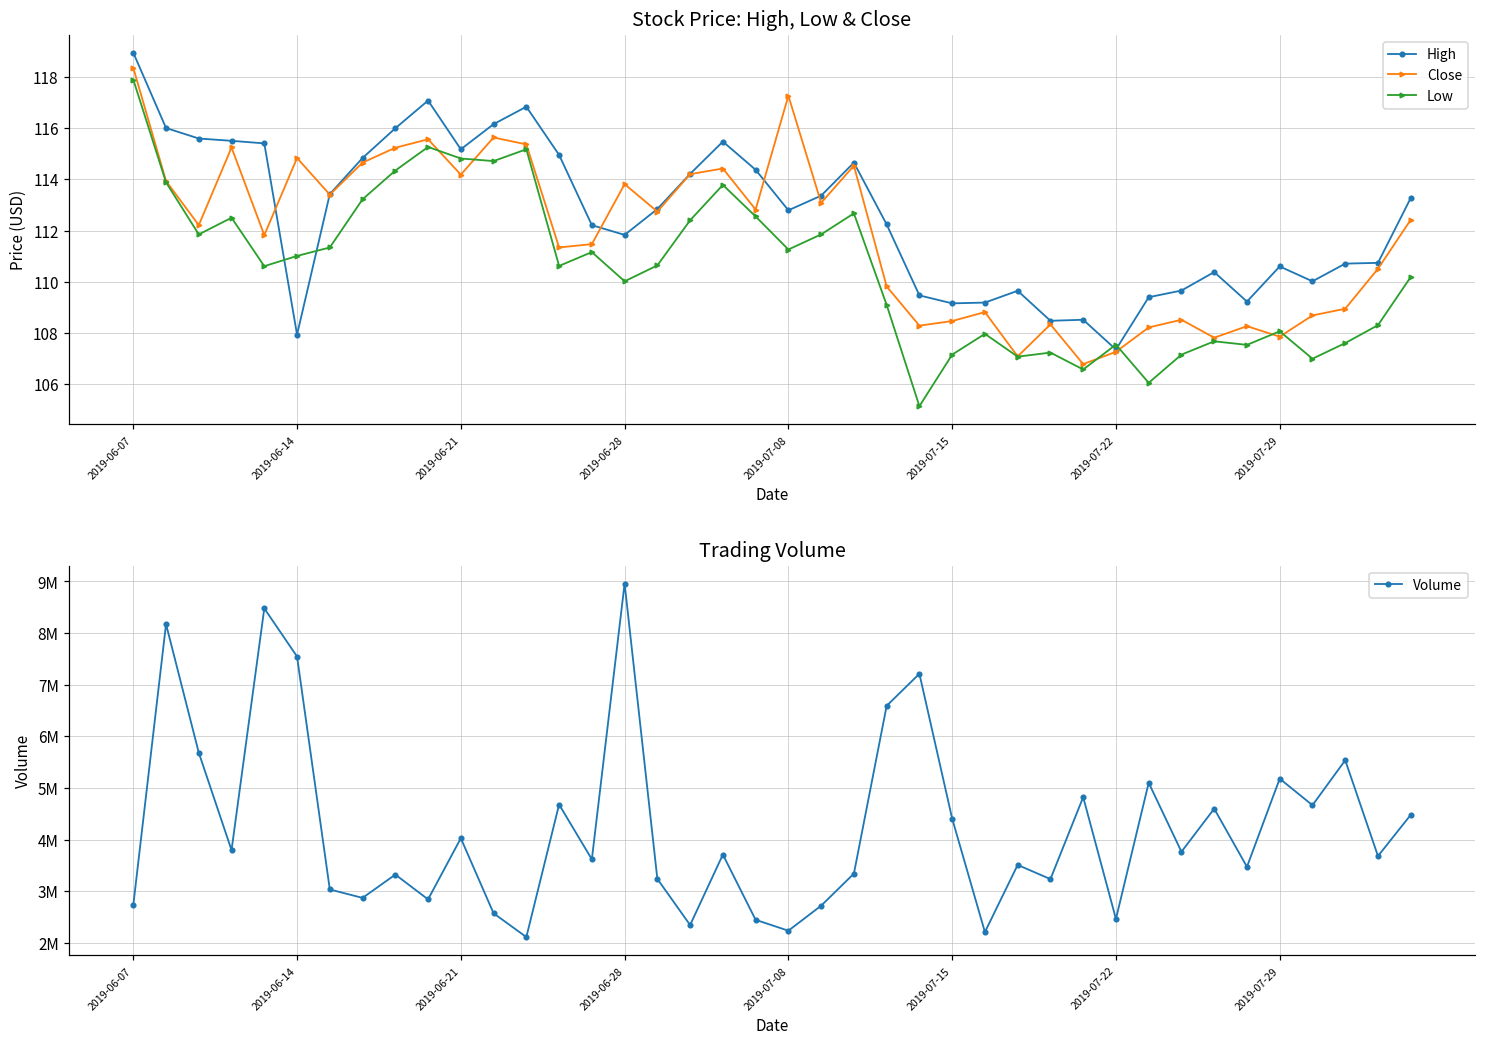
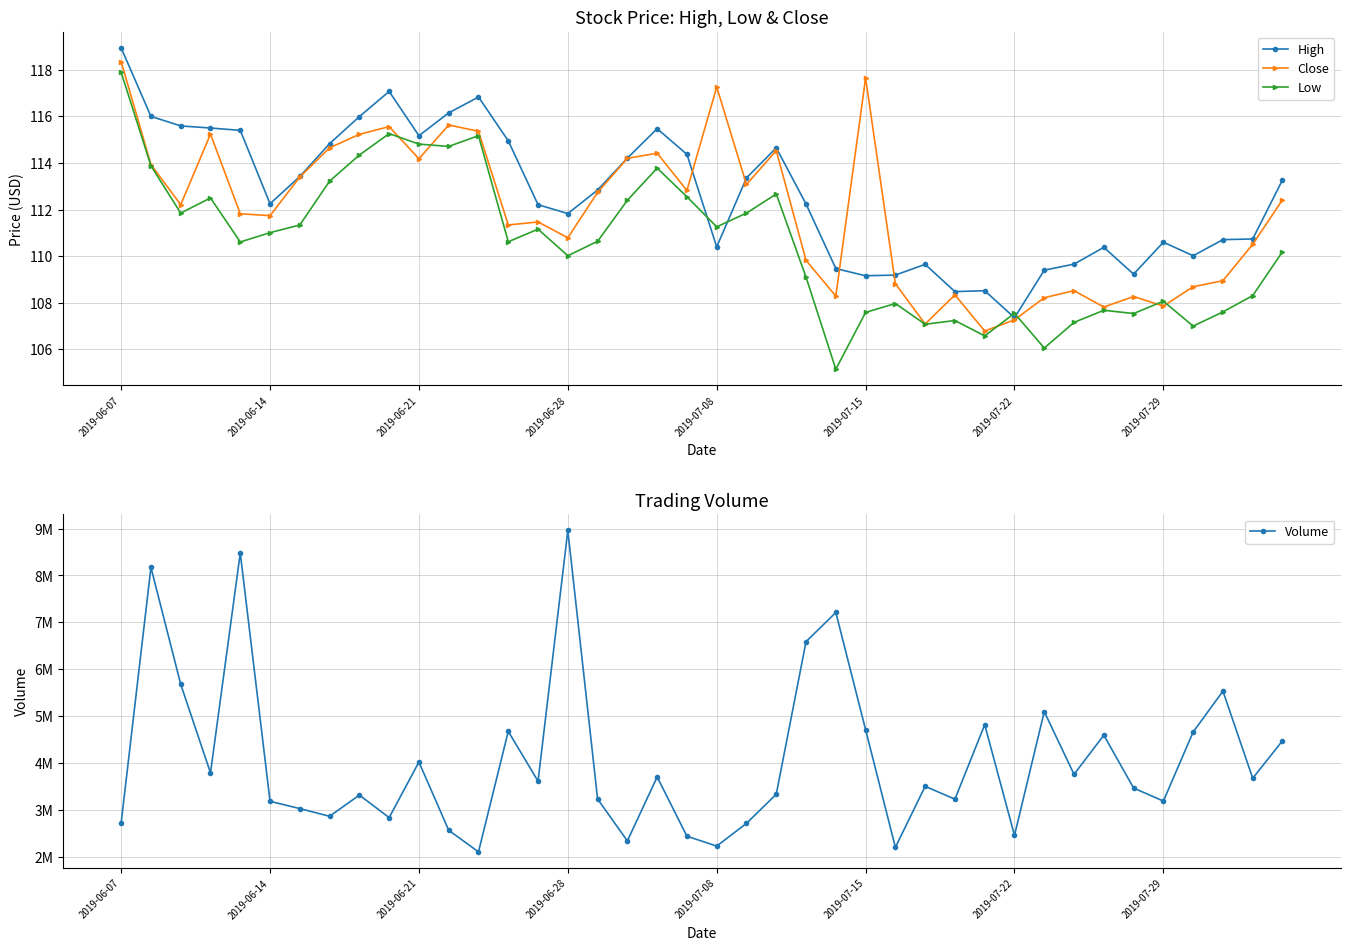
Stock Price: High, Low & Close, High, 2019-06-14: 107.9 -> 112.3
Stock Price: High, Low & Close, Close, 2019-06-14: 114.8 -> 111.7
Stock Price: High, Low & Close, Close, 2019-06-28: 113.8 -> 110.8
Stock Price: High, Low & Close, High, 2019-07-08: 112.8 -> 110.4
Stock Price: High, Low & Close, Close, 2019-07-15: 108.5 -> 117.7
Stock Price: High, Low & Close, Low, 2019-07-15: 107.2 -> 107.6
Trading Volume, 2019-06-14: 7500000 -> 3200000
Trading Volume, 2019-07-15: 4400000 -> 4700000
Trading Volume, 2019-07-29: 5200000 -> 3200000
